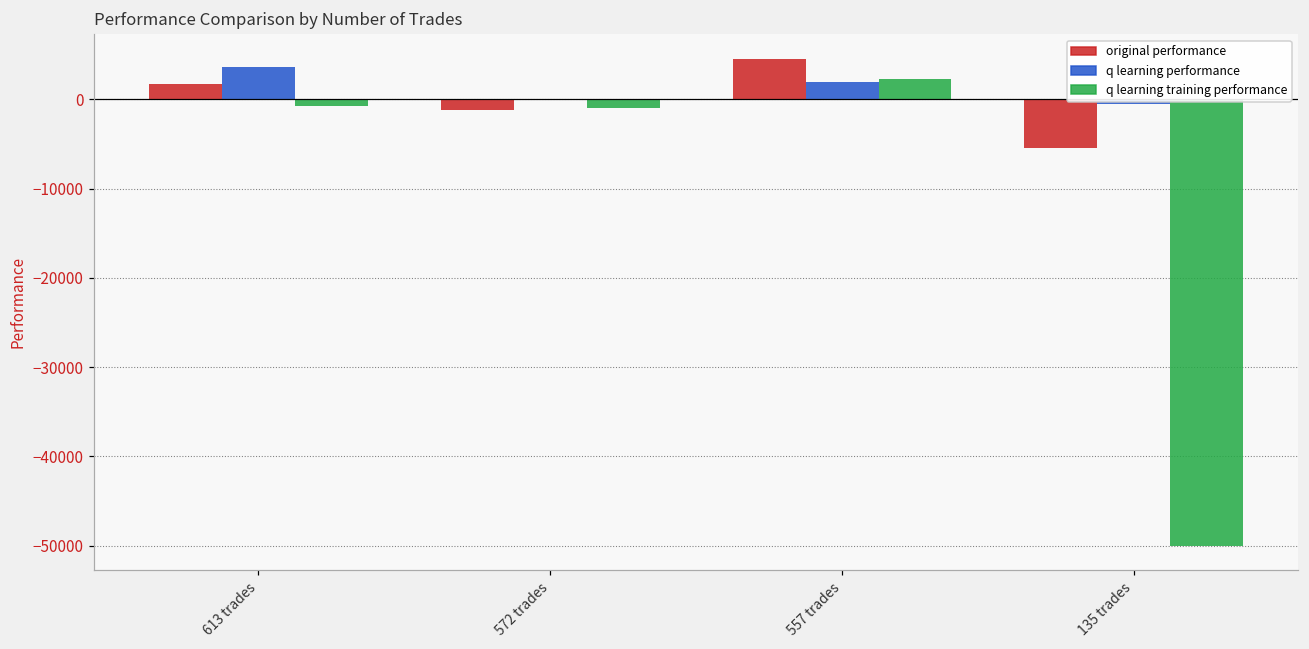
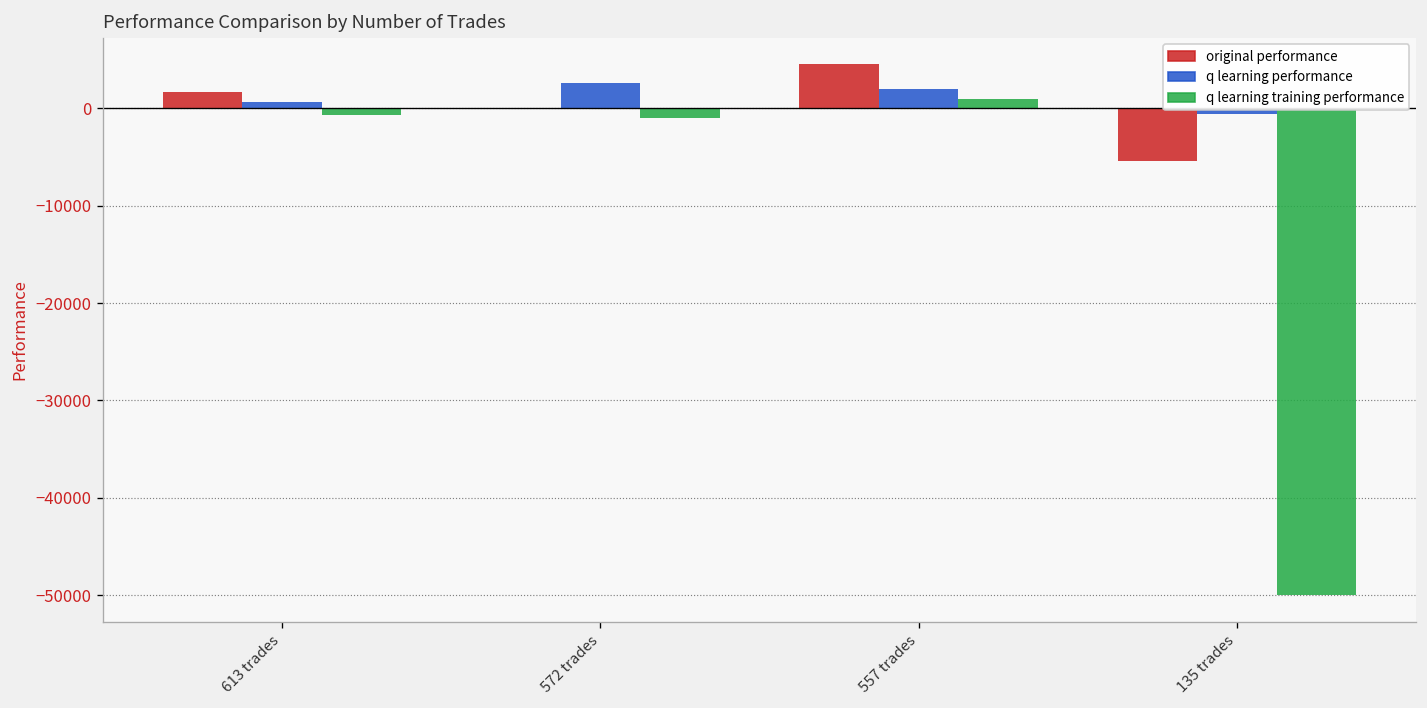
q learning performance, 613 trades: 4000 -> 1000
original performance, 572 trades: -1000 -> 0
q learning performance, 572 trades: 0 -> 3000
q learning training performance, 557 trades: 2000 -> 1000
